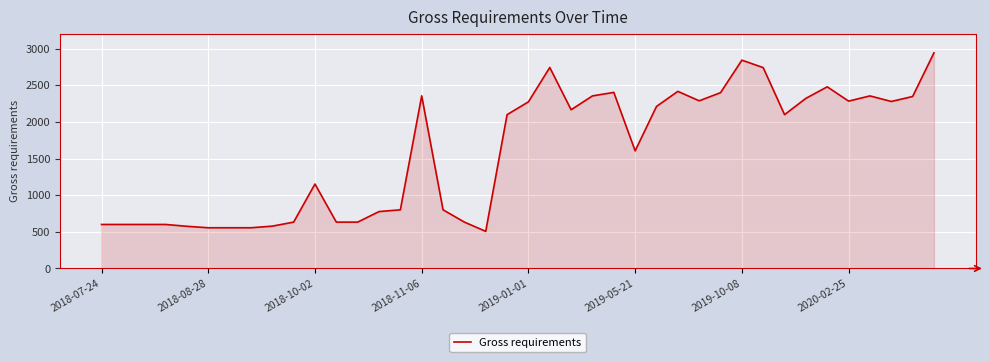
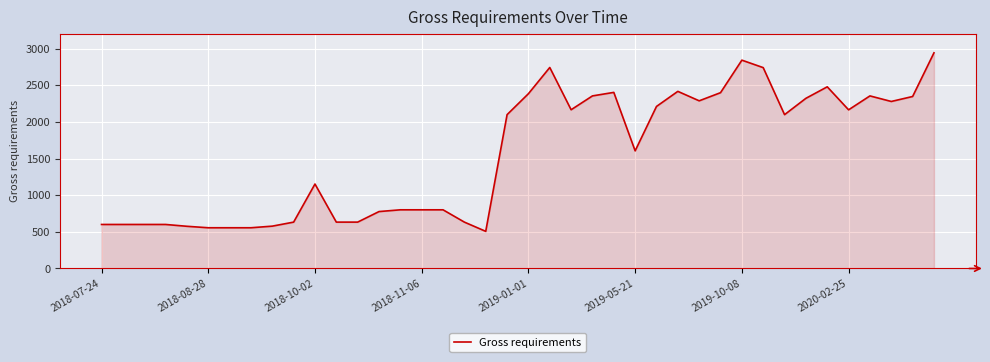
2018-11-06: 2400 -> 800
2019-01-01: 2300 -> 2400
2020-02-25: 2300 -> 2200
